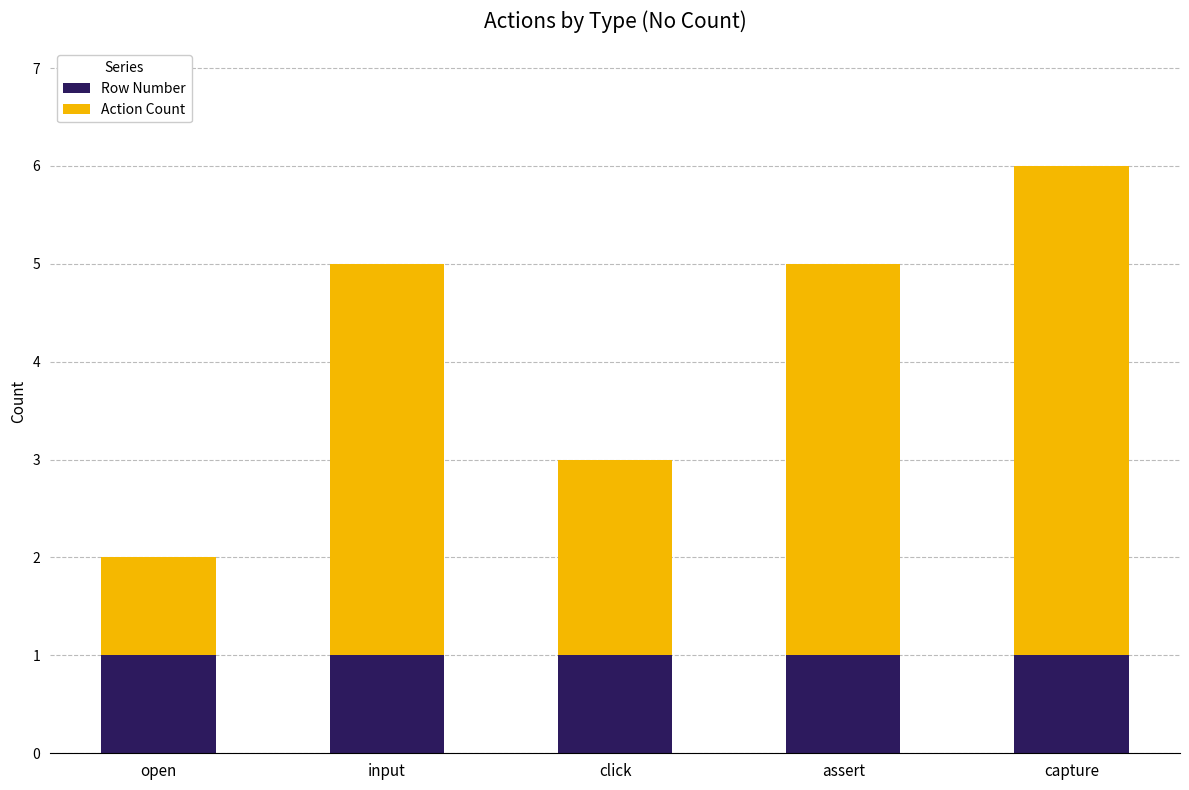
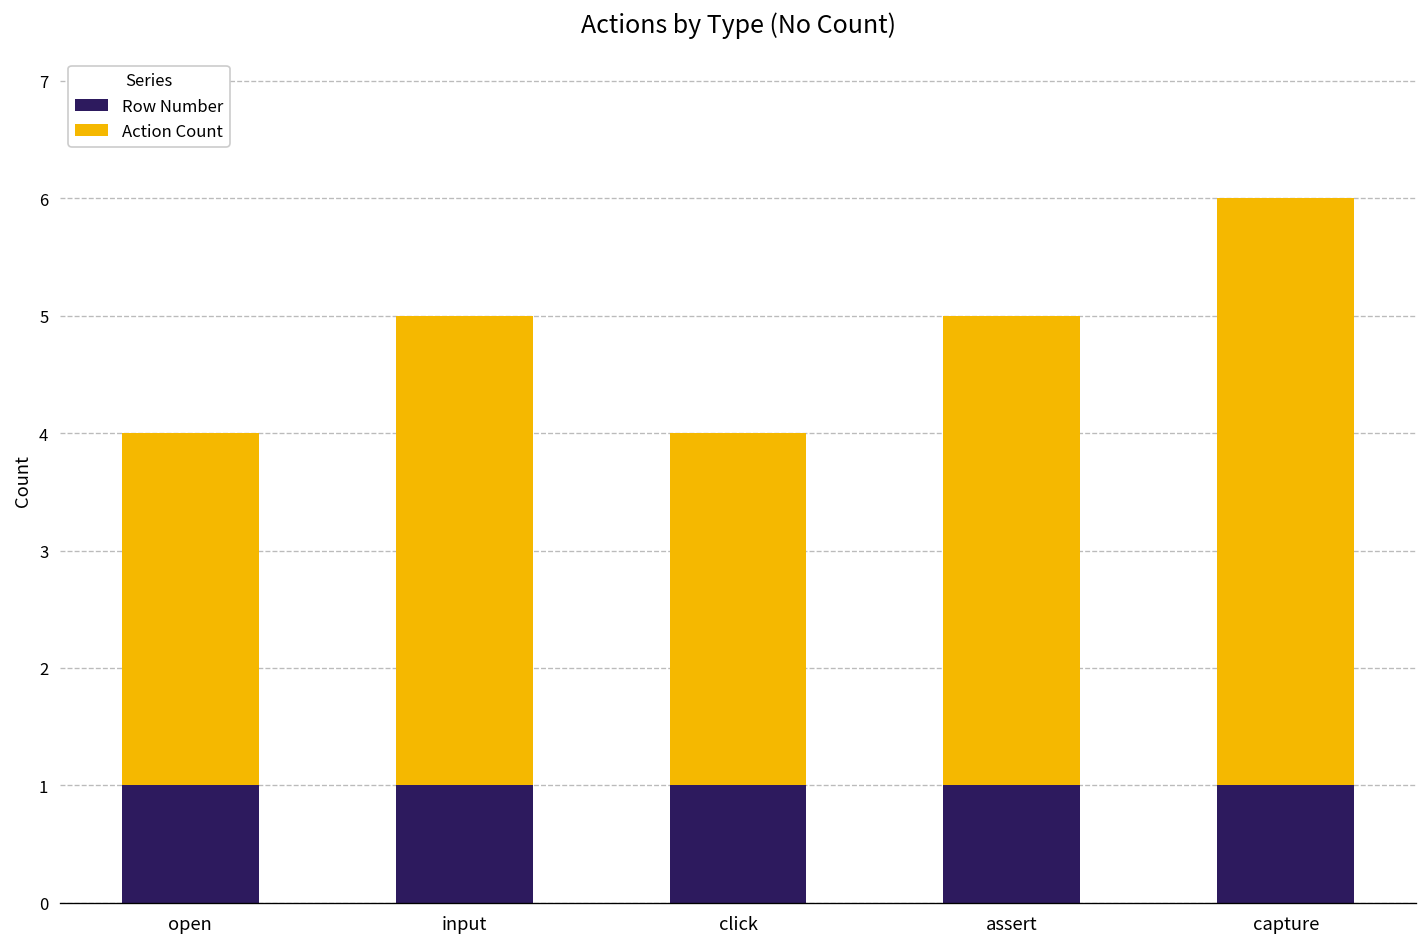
Action Count, open: 1 -> 3
Action Count, click: 2 -> 3
